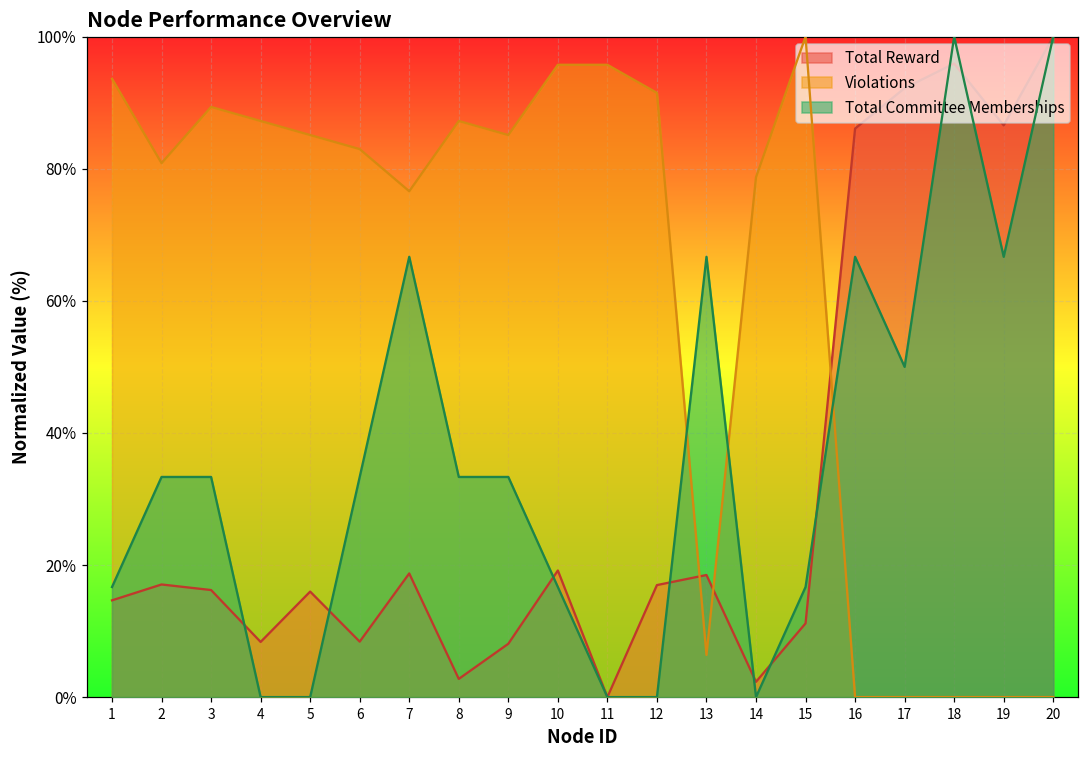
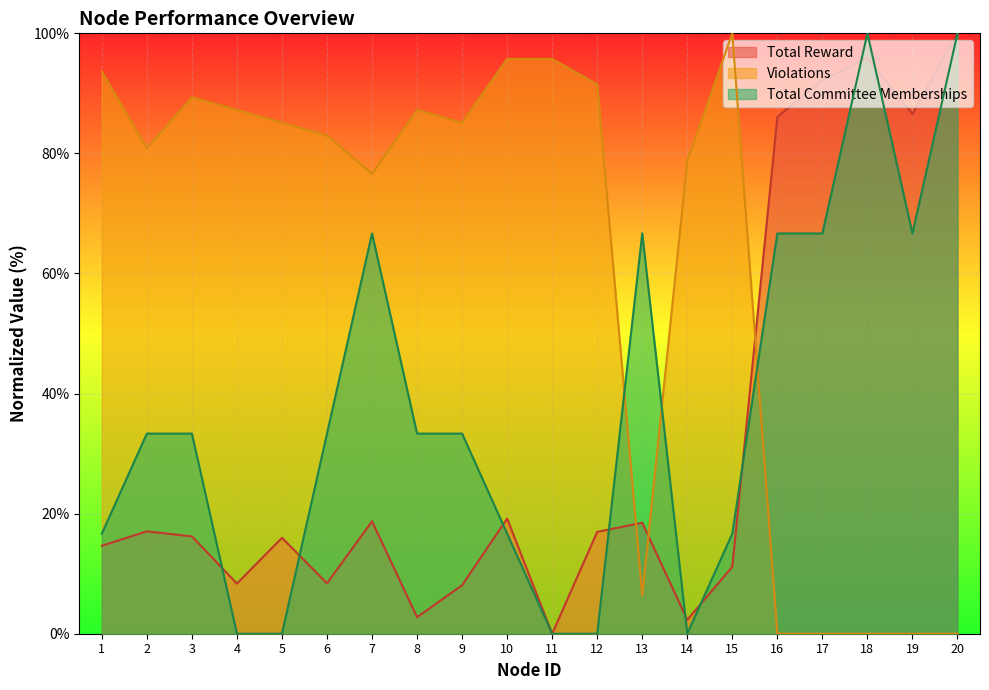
Total Committee Memberships, 17: 50% -> 67%
